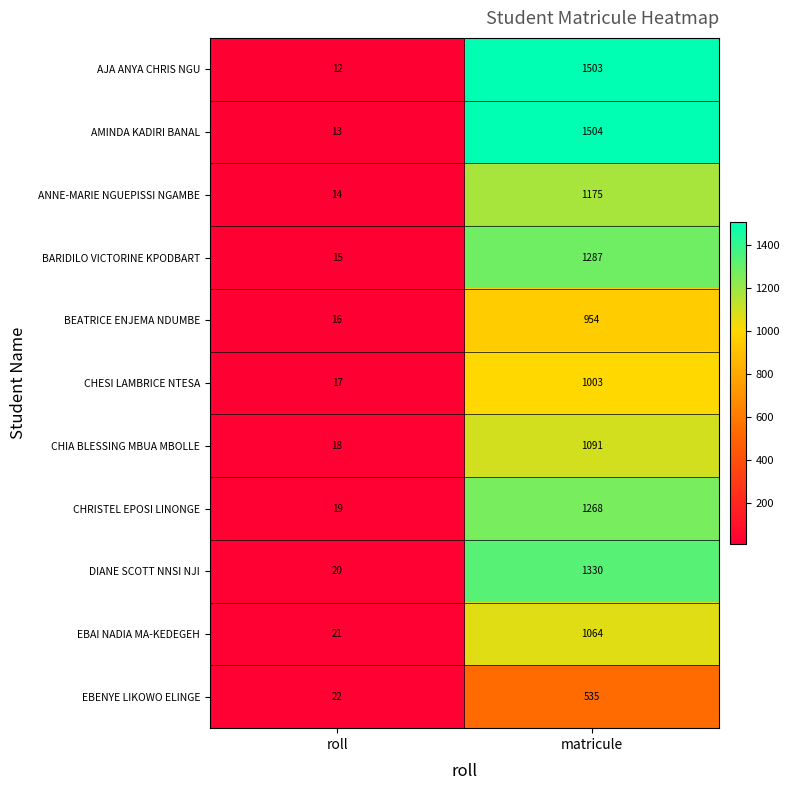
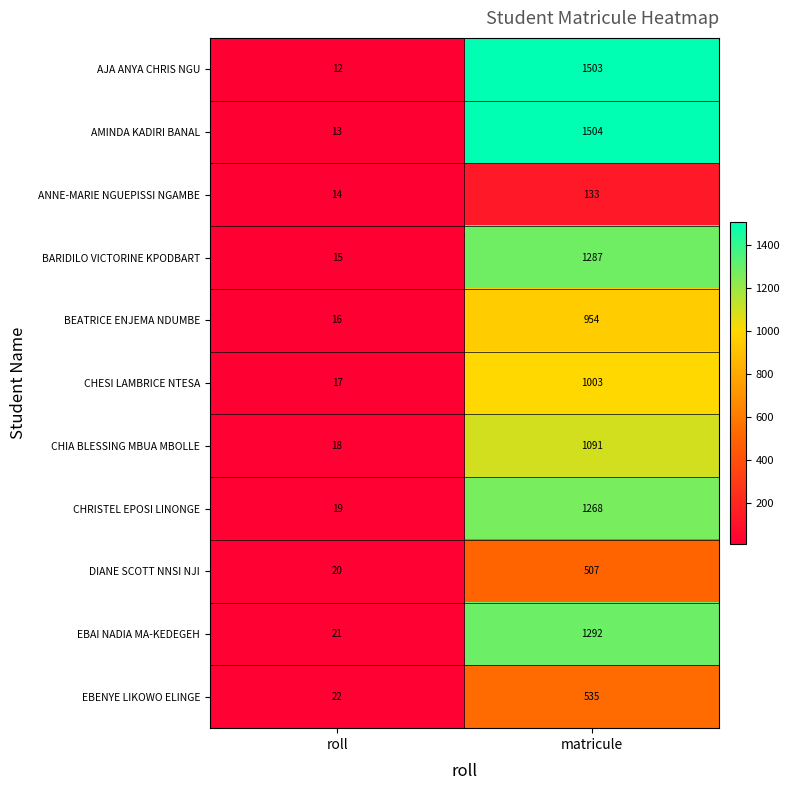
ANNE-MARIE NGUEPISSI NGAMBE, matricule: 1175 -> 133
DIANE SCOTT NNSI NJI, matricule: 1330 -> 507
EBAI NADIA MA-KEDEGEH, matricule: 1064 -> 1292
